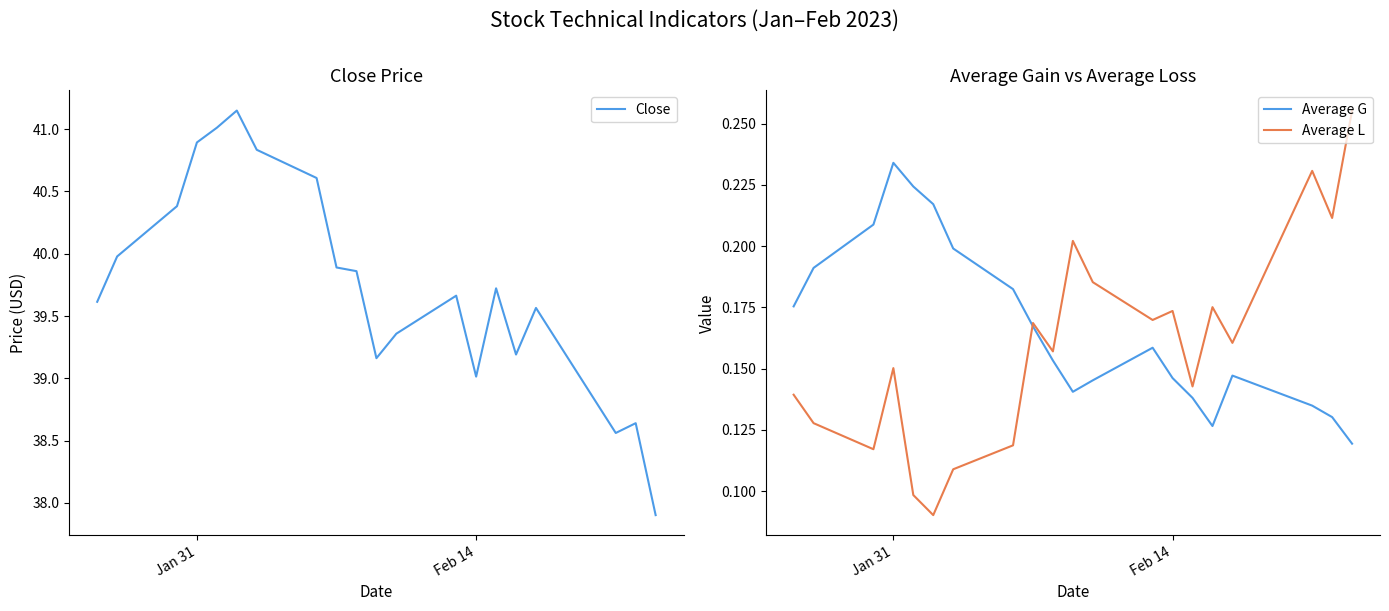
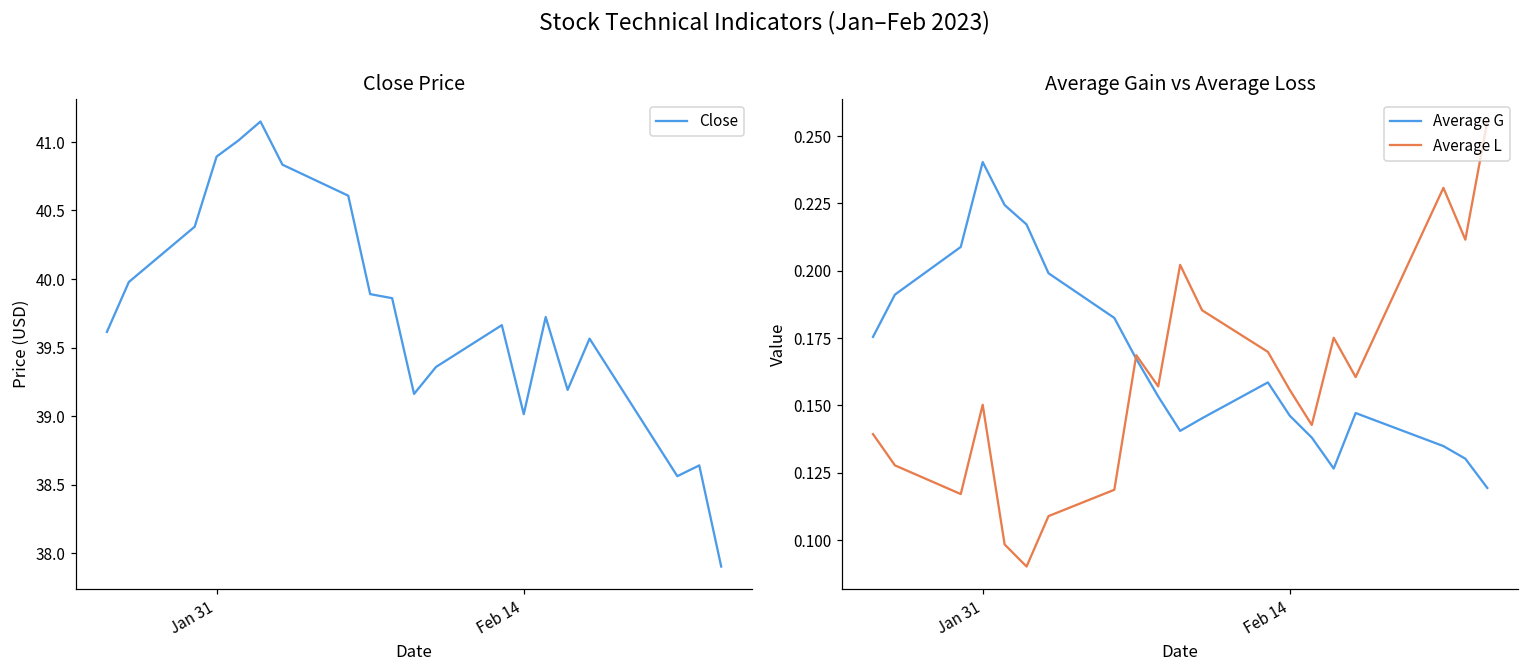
Average Gain vs Average Loss, Average G, Jan 31: 0.234 -> 0.240
Average Gain vs Average Loss, Average L, Feb 14: 0.174 -> 0.156
